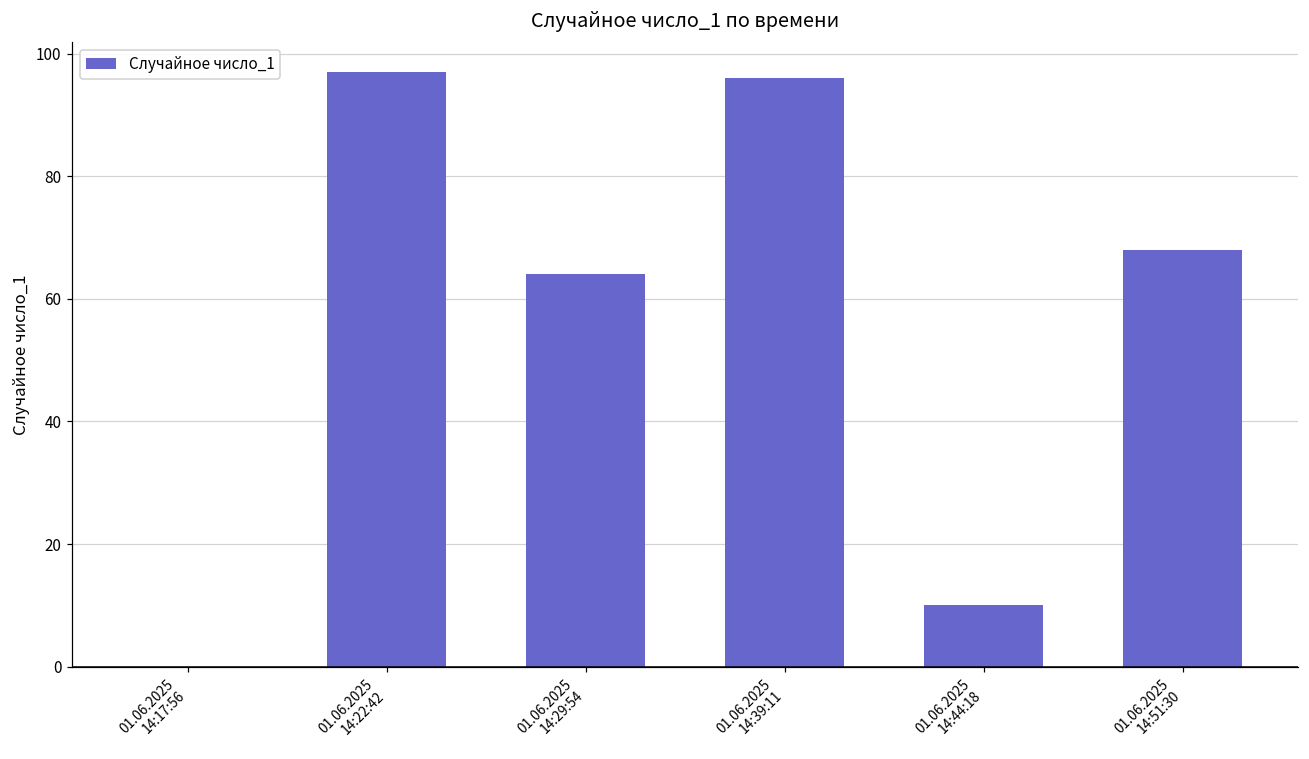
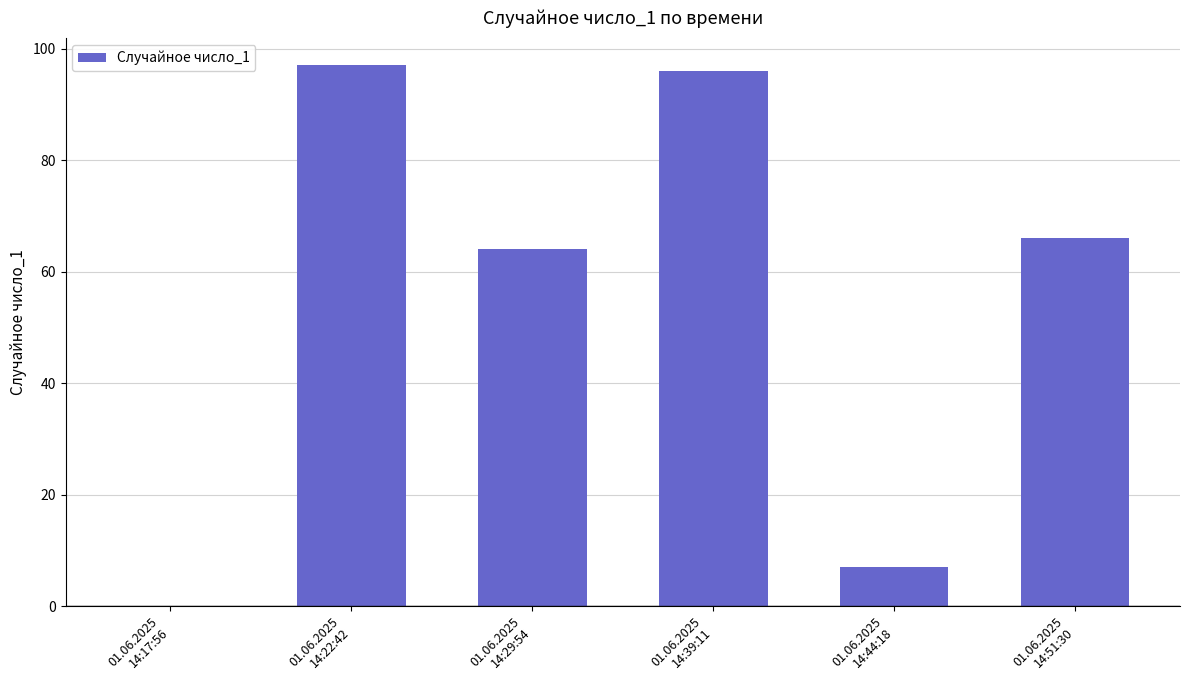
01.06.2025 14:44:18: 10 -> 7
01.06.2025 14:51:30: 68 -> 66
